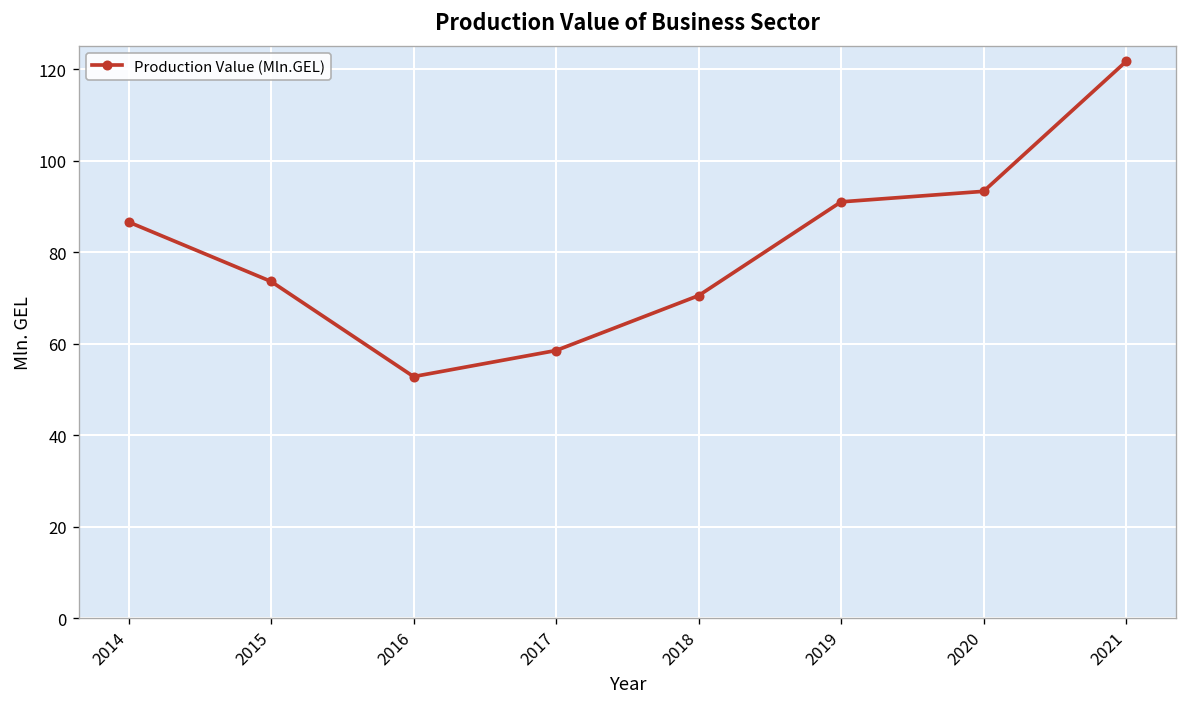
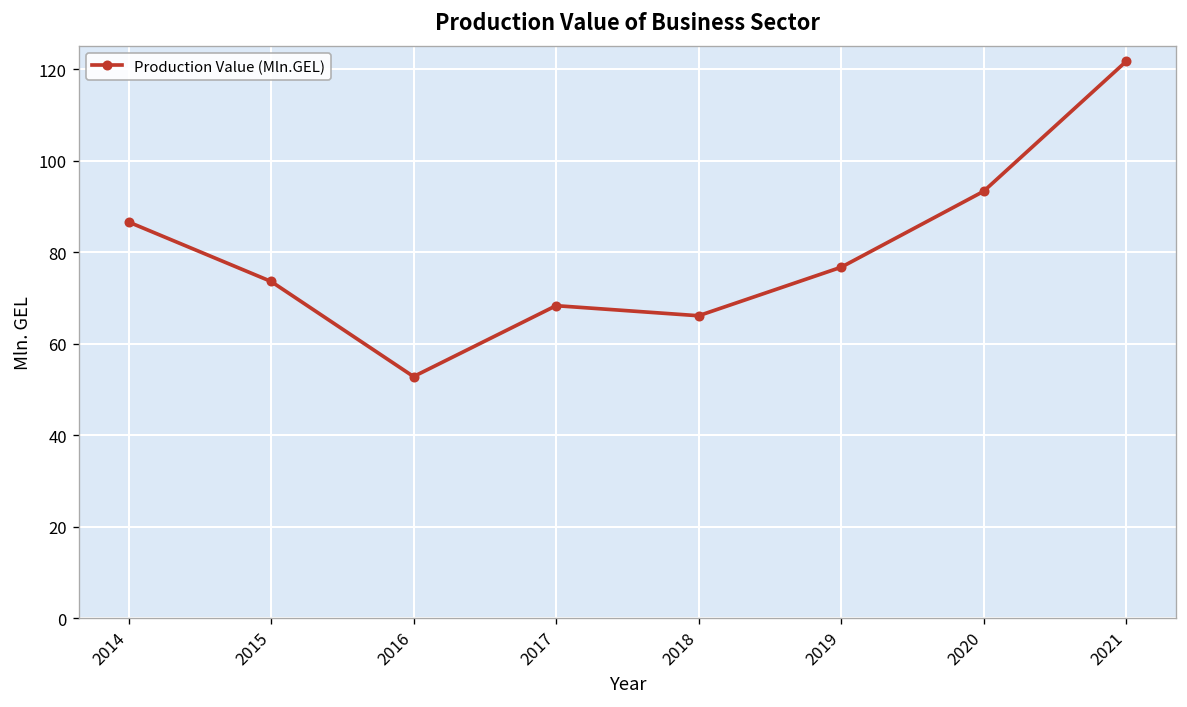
2017: 59 -> 68
2018: 71 -> 66
2019: 91 -> 77
